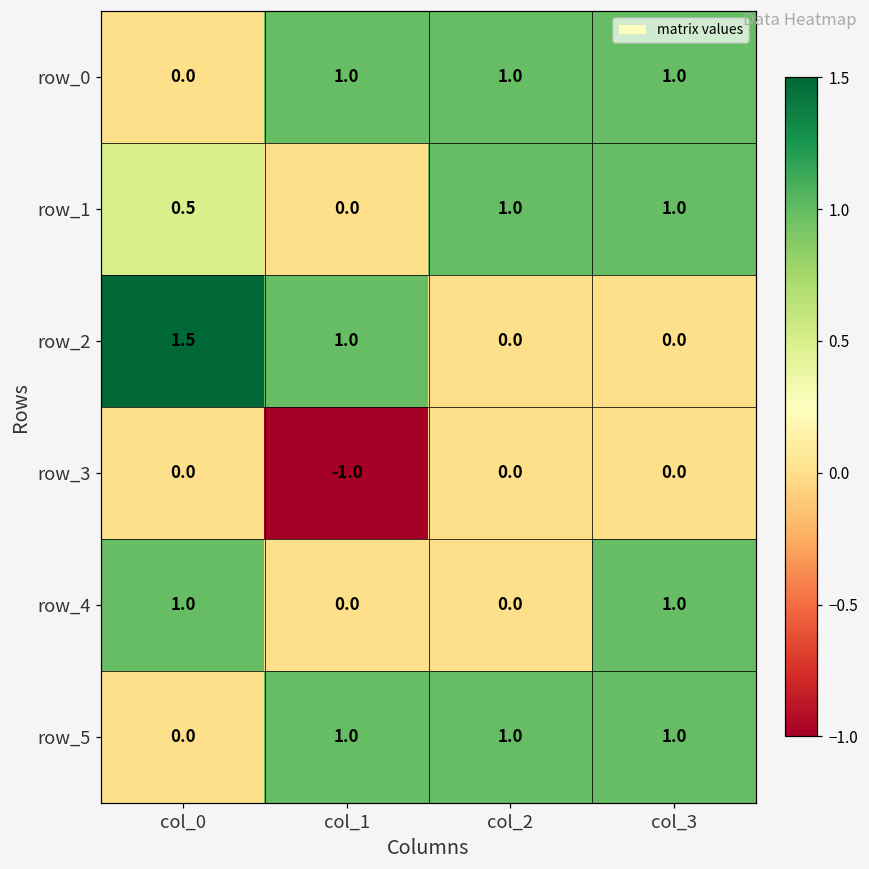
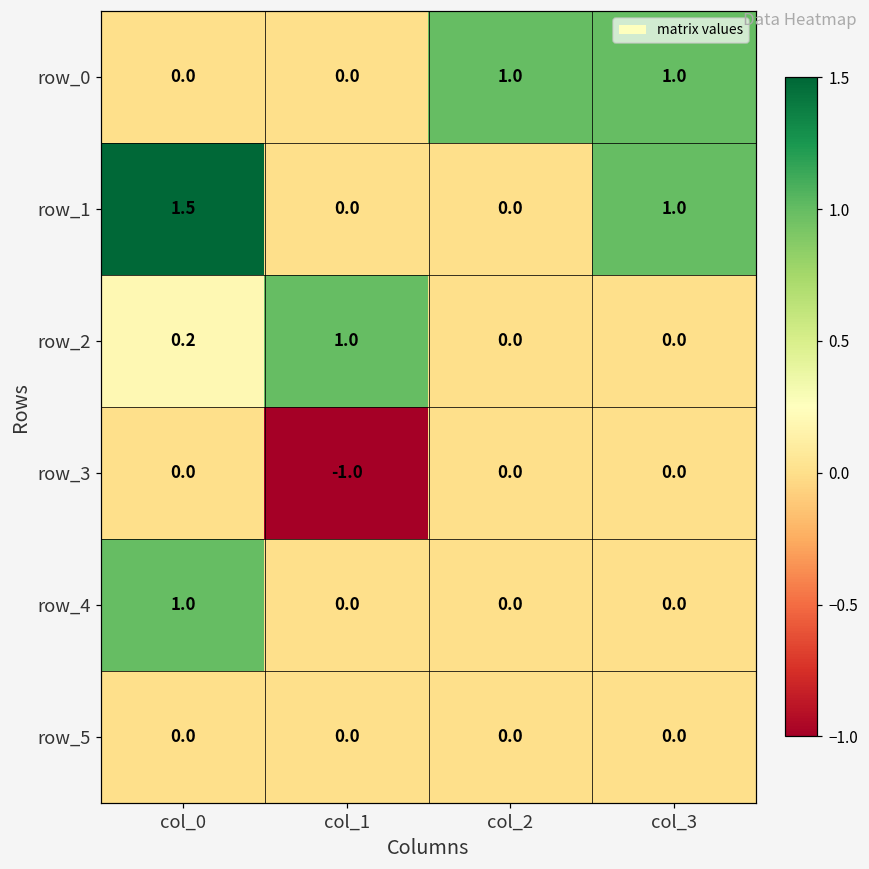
row_0, col_1: 1.0 -> 0.0
row_1, col_0: 0.5 -> 1.5
row_1, col_2: 1.0 -> 0.0
row_2, col_0: 1.5 -> 0.2
row_4, col_3: 1.0 -> 0.0
row_5, col_1: 1.0 -> 0.0
row_5, col_2: 1.0 -> 0.0
row_5, col_3: 1.0 -> 0.0
